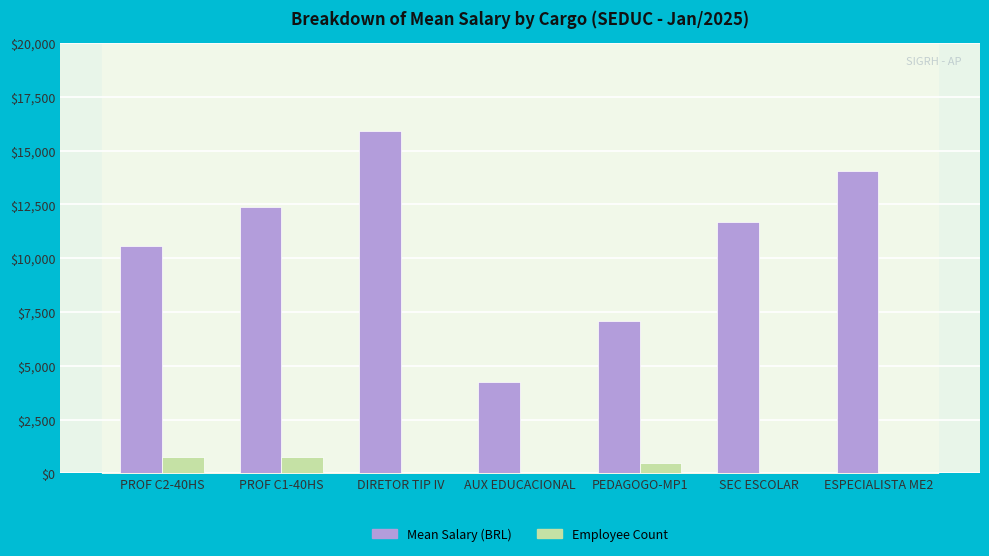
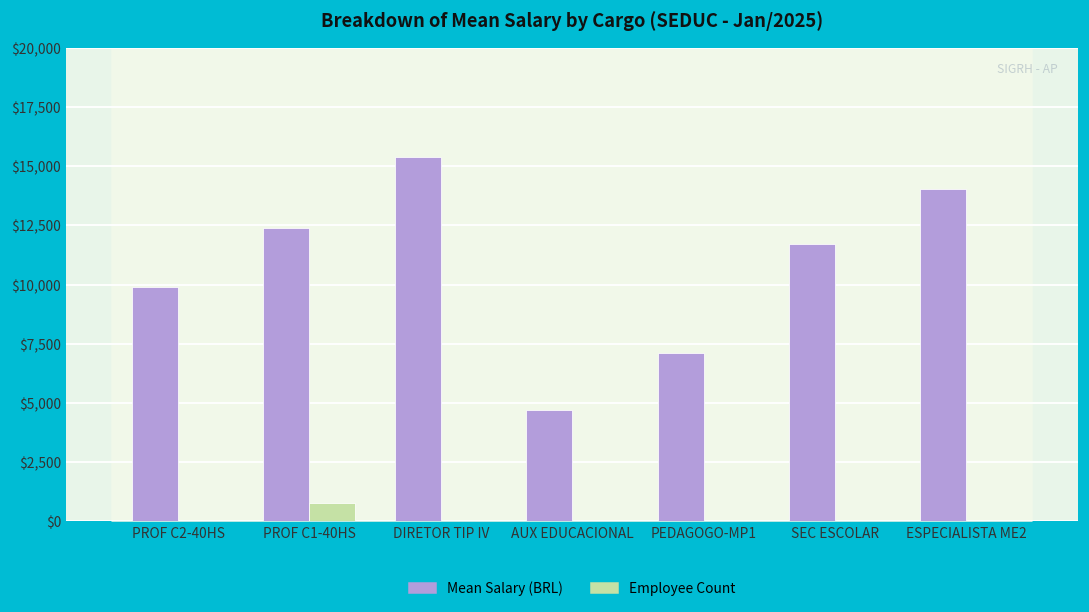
Mean Salary (BRL), PROF C2-40HS: $10,600 -> $9,900
Employee Count, PROF C2-40HS: $700 -> $0
Mean Salary (BRL), DIRETOR TIP IV: $15,900 -> $15,400
Mean Salary (BRL), AUX EDUCACIONAL: $4,200 -> $4,700
Employee Count, PEDAGOGO-MP1: $500 -> $0
